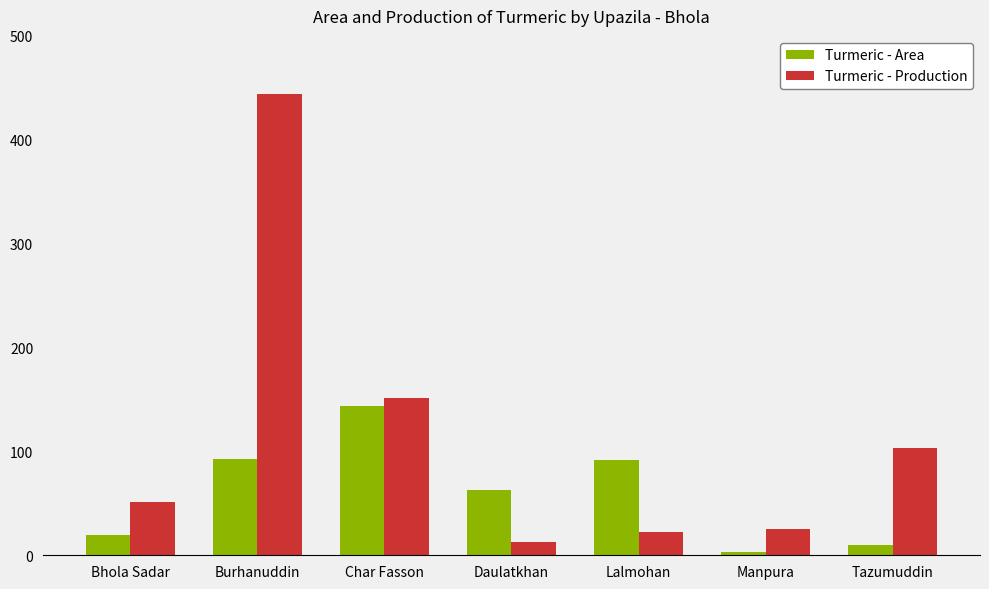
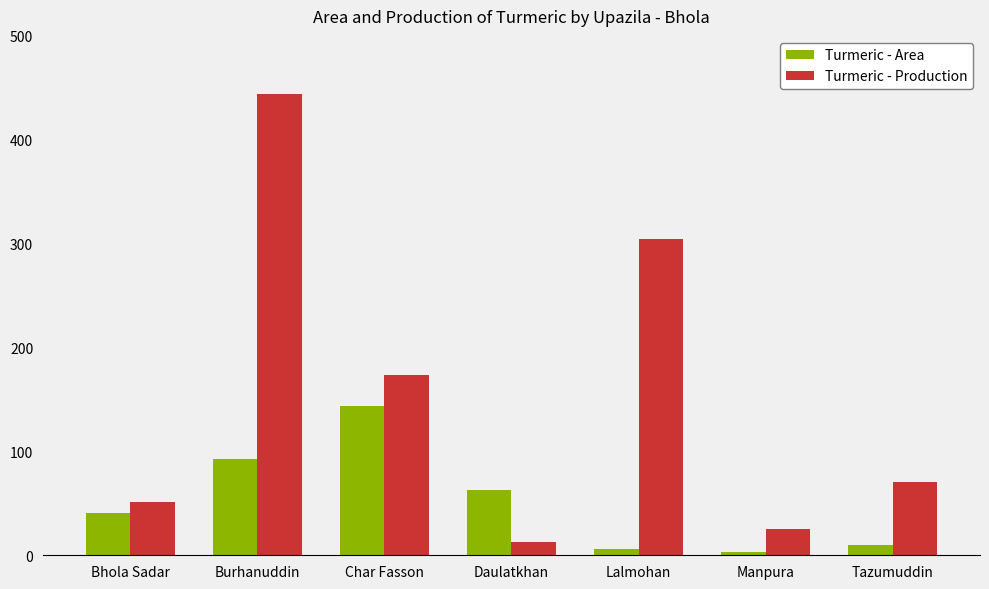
Turmeric - Area, Bhola Sadar: 20 -> 41
Turmeric - Production, Char Fasson: 151 -> 174
Turmeric - Area, Lalmohan: 92 -> 6
Turmeric - Production, Lalmohan: 22 -> 304
Turmeric - Production, Tazumuddin: 103 -> 71
